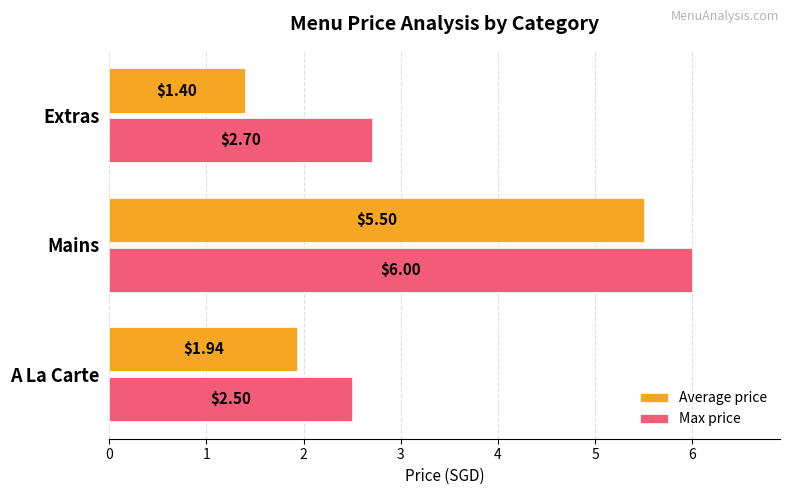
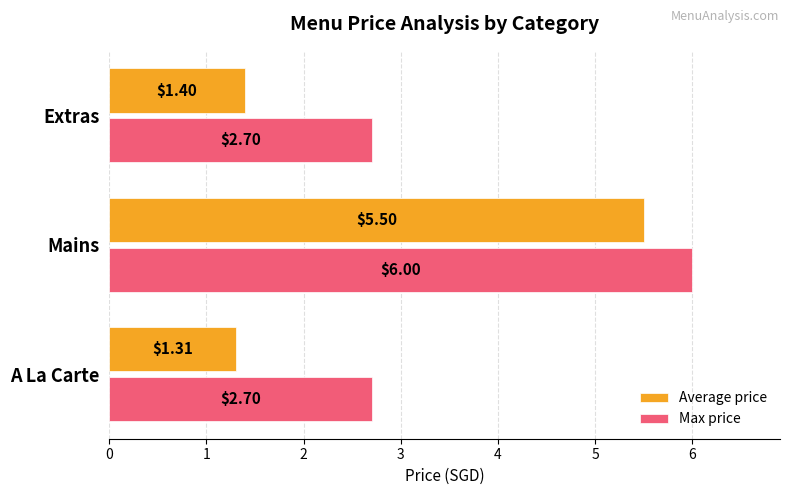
Average price, A La Carte: $1.94 -> $1.31
Max price, A La Carte: $2.50 -> $2.70
